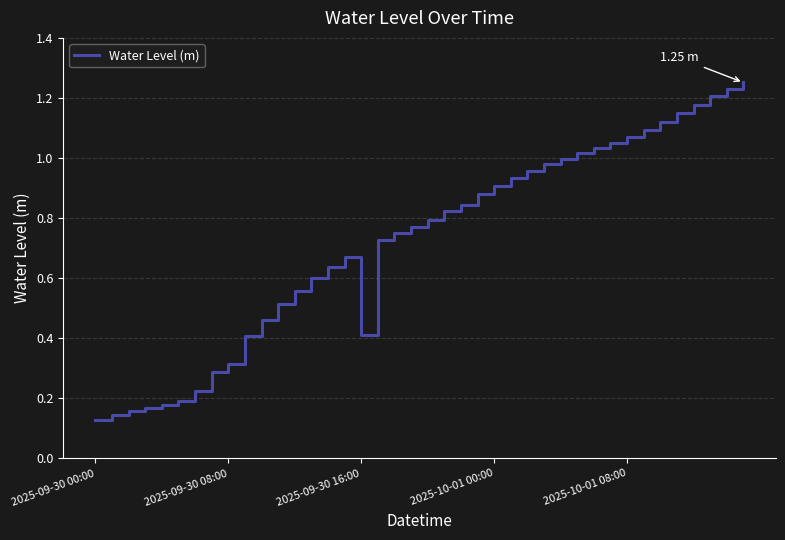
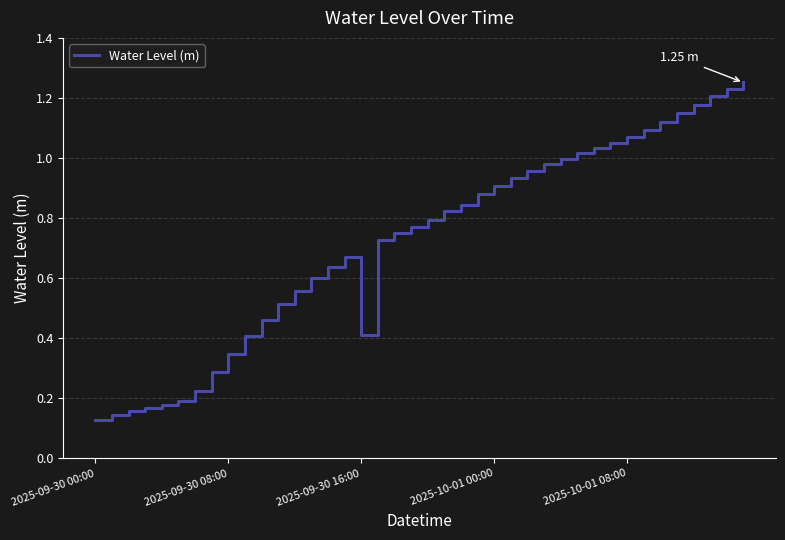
2025-09-30 08:00: 0.32 -> 0.35
